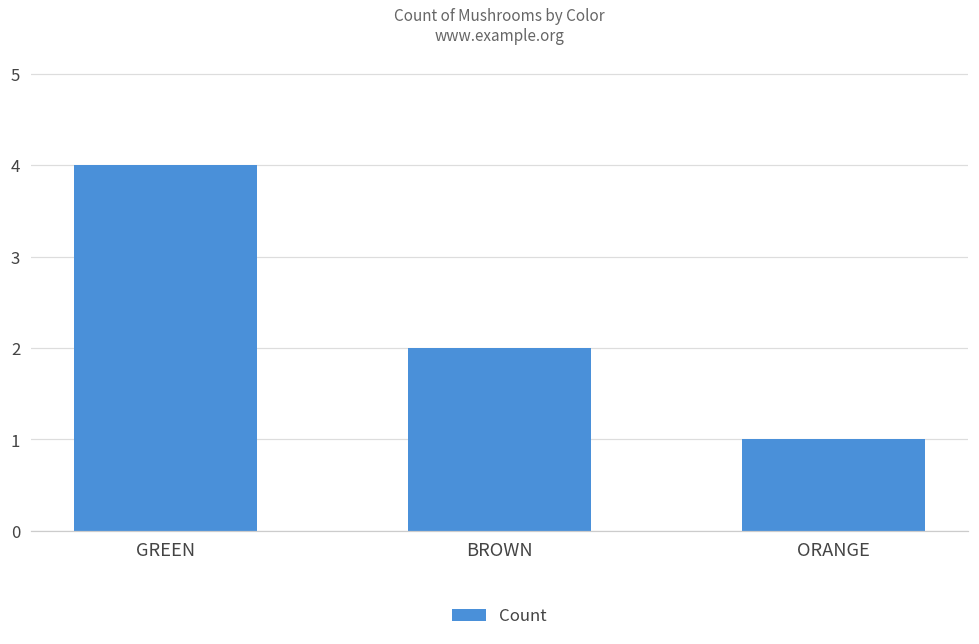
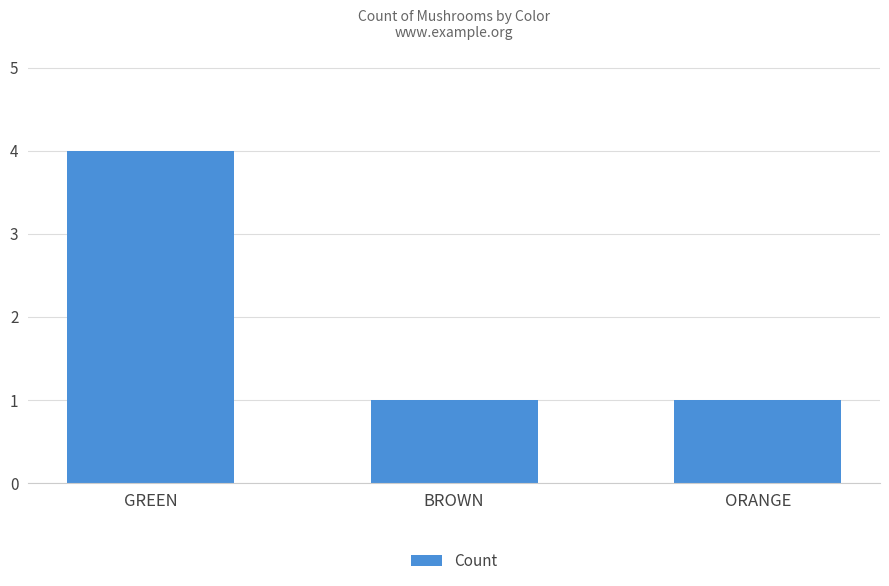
BROWN: 2 -> 1
